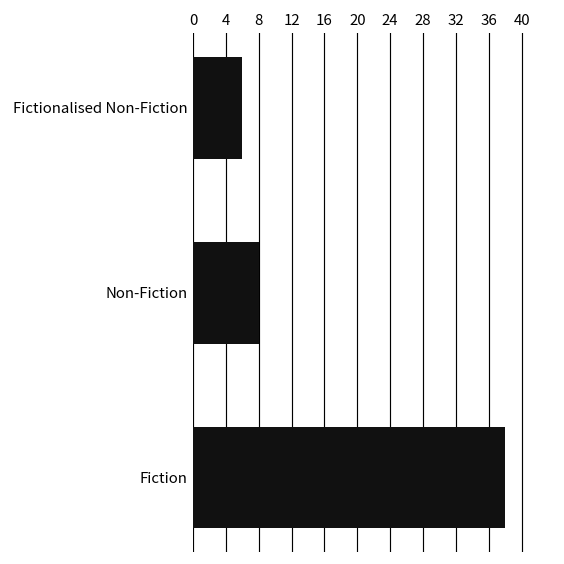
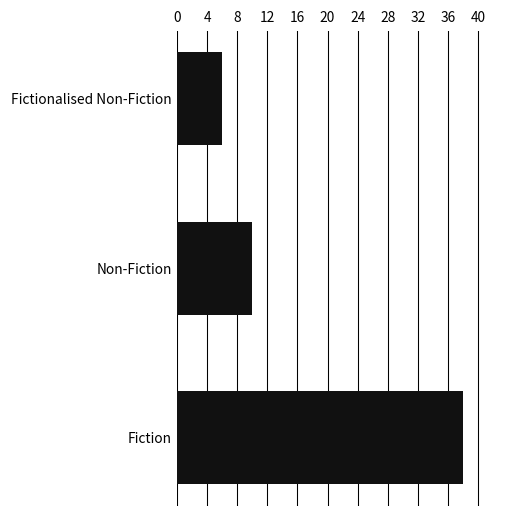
Non-Fiction: 8 -> 10
